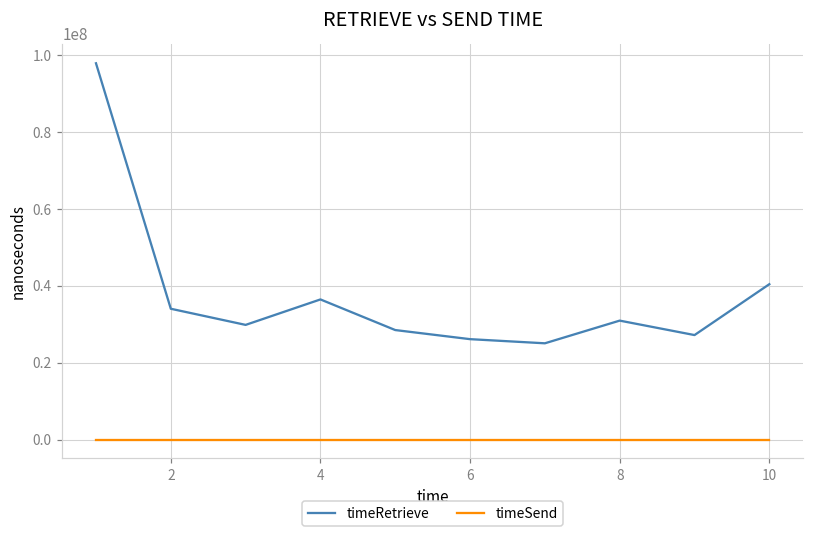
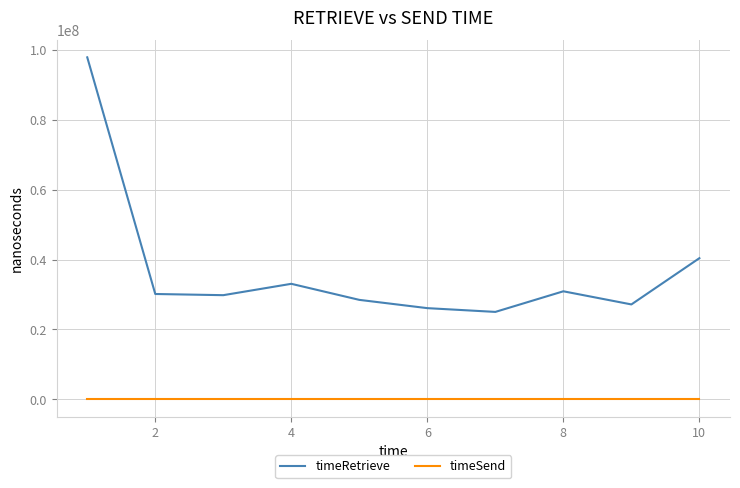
timeRetrieve, 2: 34000000 -> 30000000
timeRetrieve, 4: 36000000 -> 33000000
